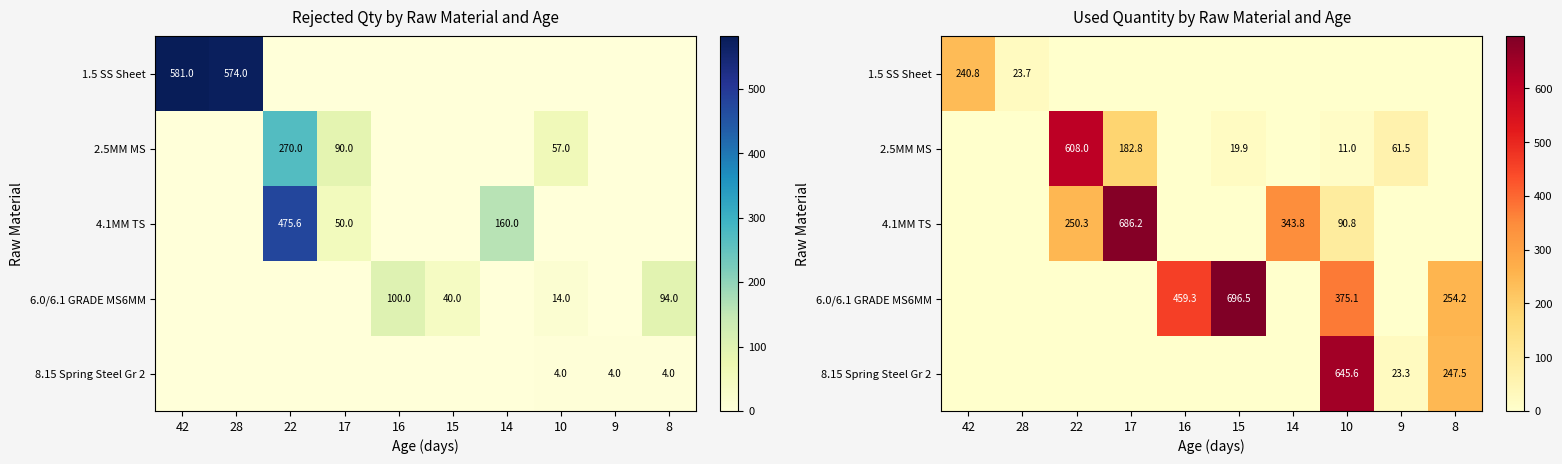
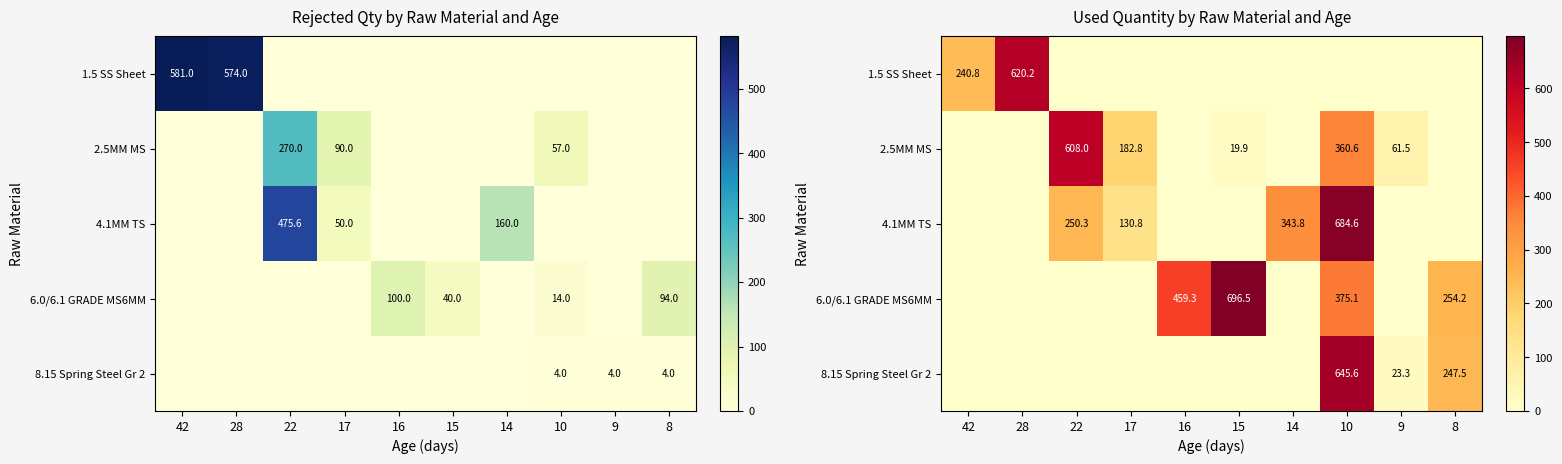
Used Quantity by Raw Material and Age, 1.5 SS Sheet, 28: 23.7 -> 620.2
Used Quantity by Raw Material and Age, 2.5MM MS, 10: 11.0 -> 360.6
Used Quantity by Raw Material and Age, 4.1MM TS, 17: 686.2 -> 130.8
Used Quantity by Raw Material and Age, 4.1MM TS, 10: 90.8 -> 684.6
